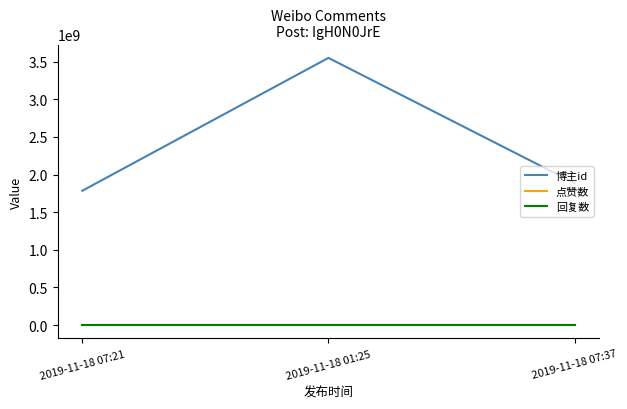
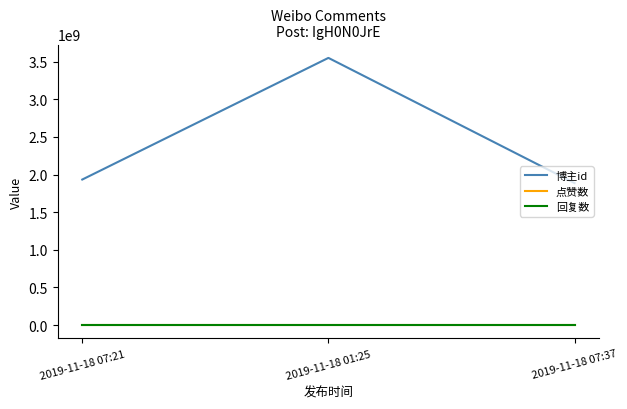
博主id, 2019-11-18 07:21: 1800000000 -> 1900000000
